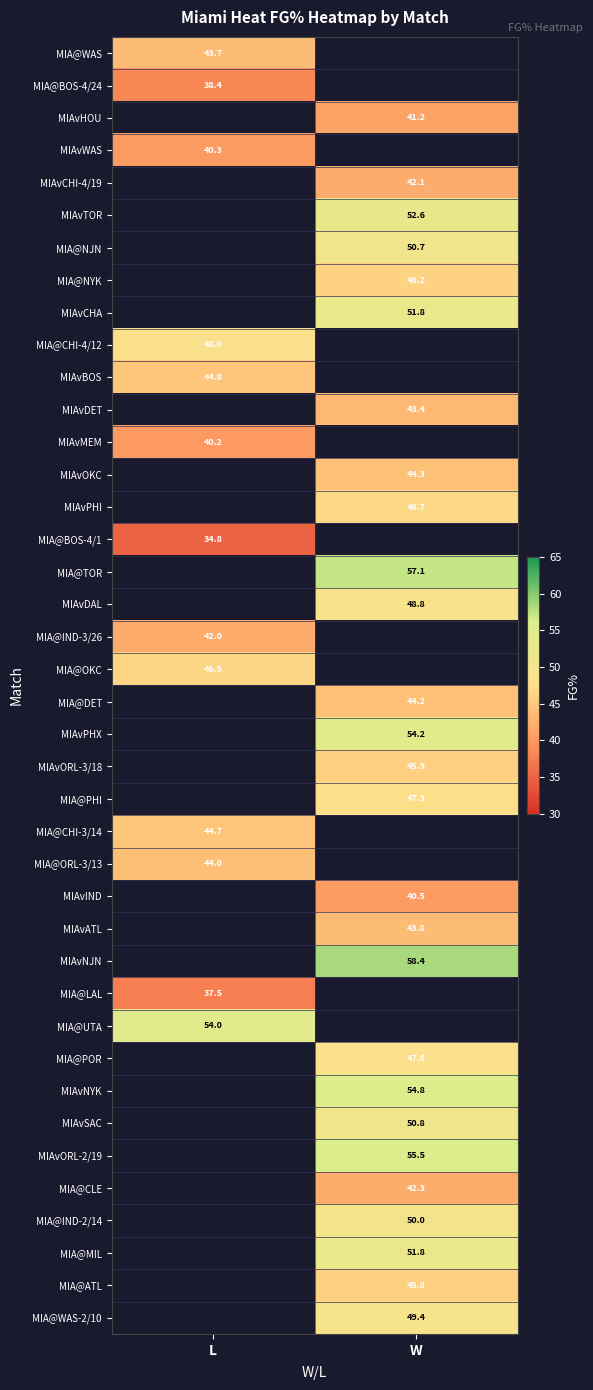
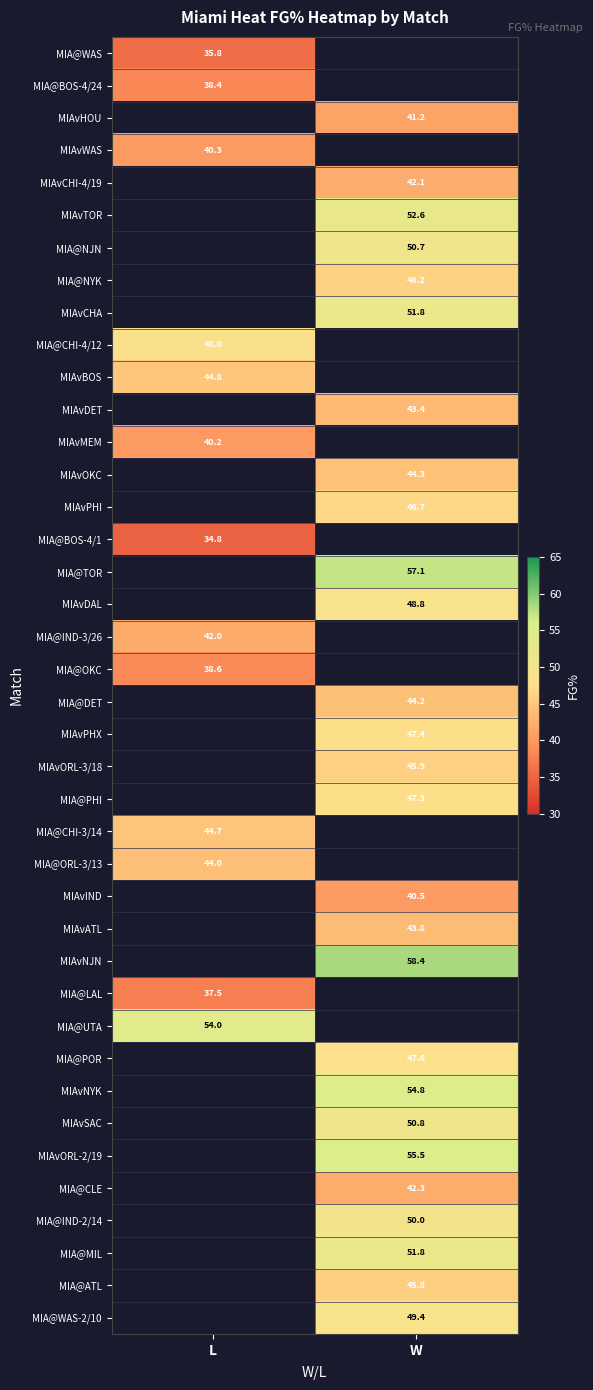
MIA@WAS, L: 43.7 -> 35.8
MIA@OKC, L: 46.5 -> 38.6
MIAvPHX, W: 54.2 -> 47.4
